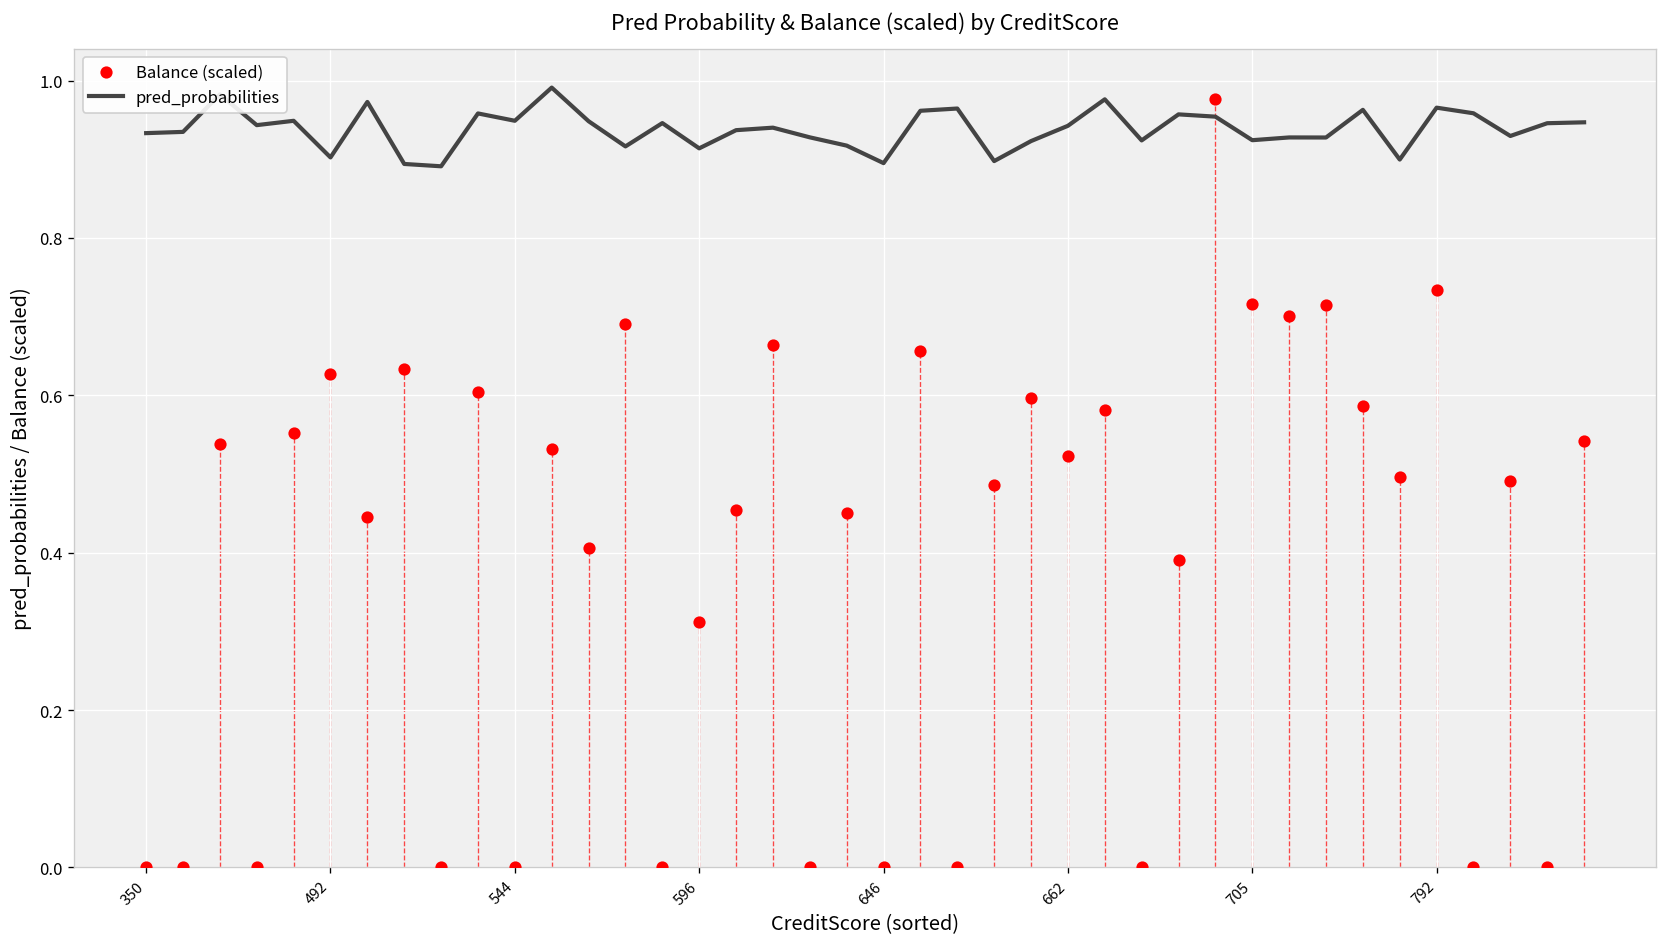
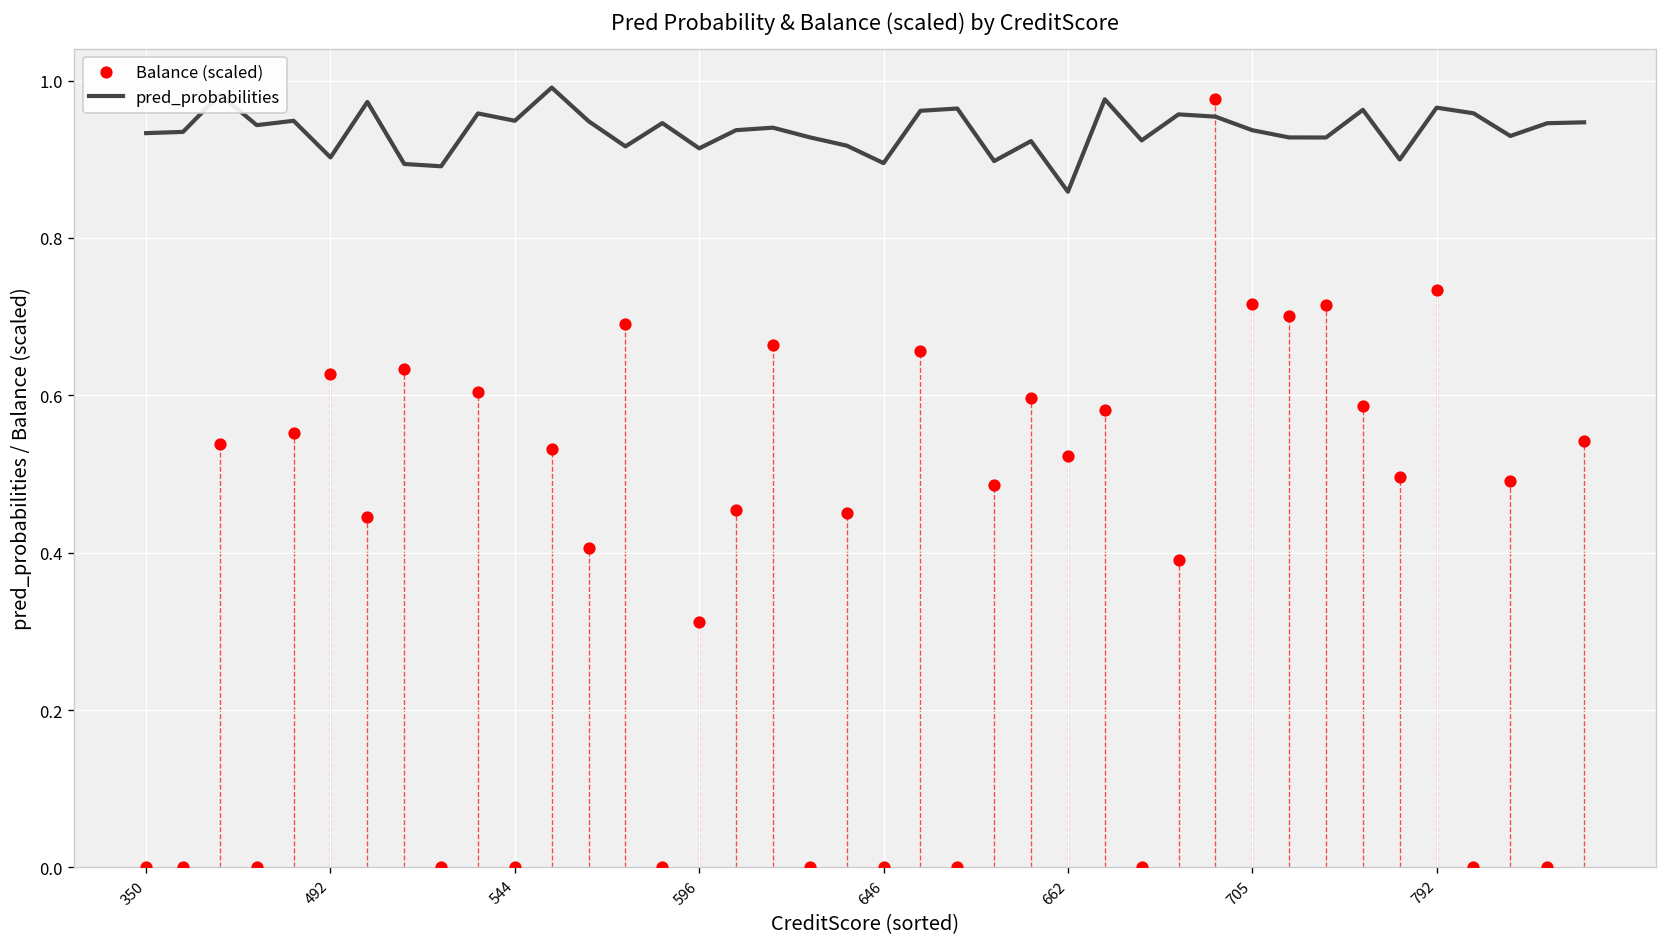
pred_probabilities, 662: 0.94 -> 0.86
pred_probabilities, 705: 0.92 -> 0.94
